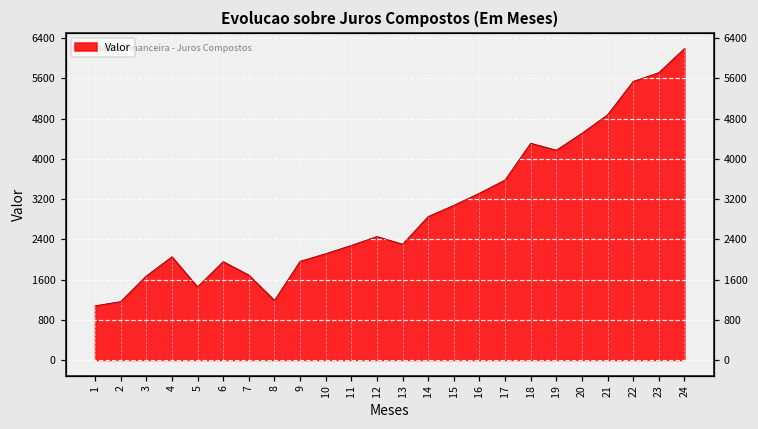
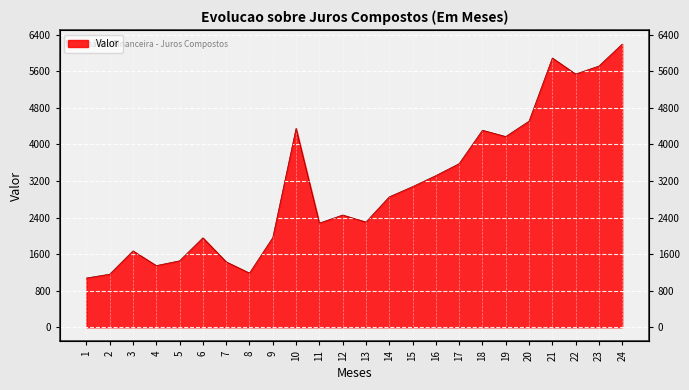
4: 2100 -> 1300
7: 1700 -> 1400
10: 2100 -> 4400
21: 4900 -> 5900
